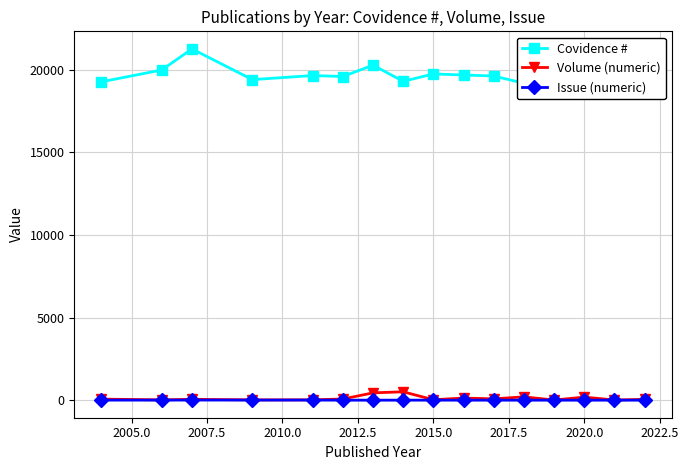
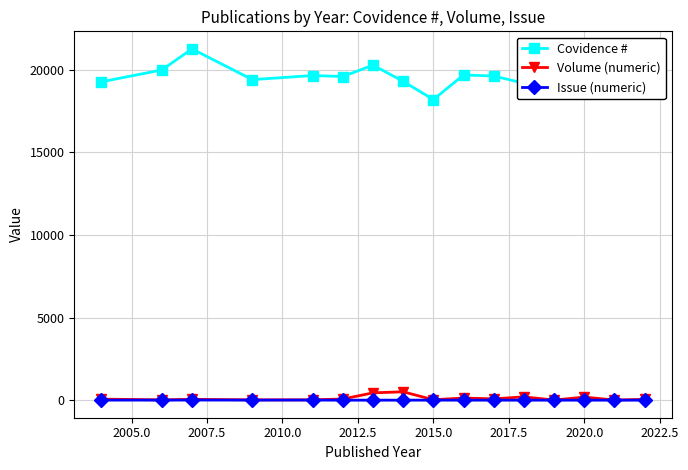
Covidence #, 2015.0: 19700 -> 18200
